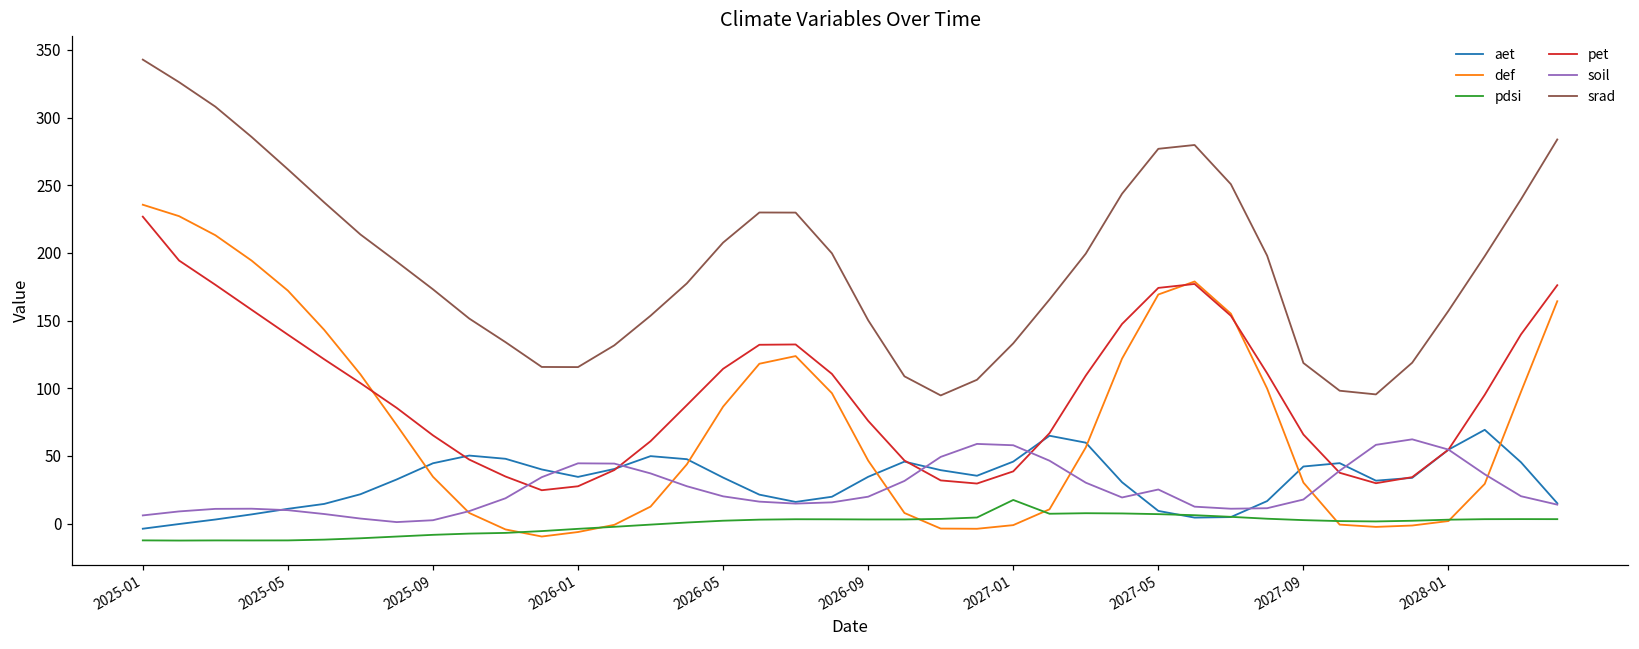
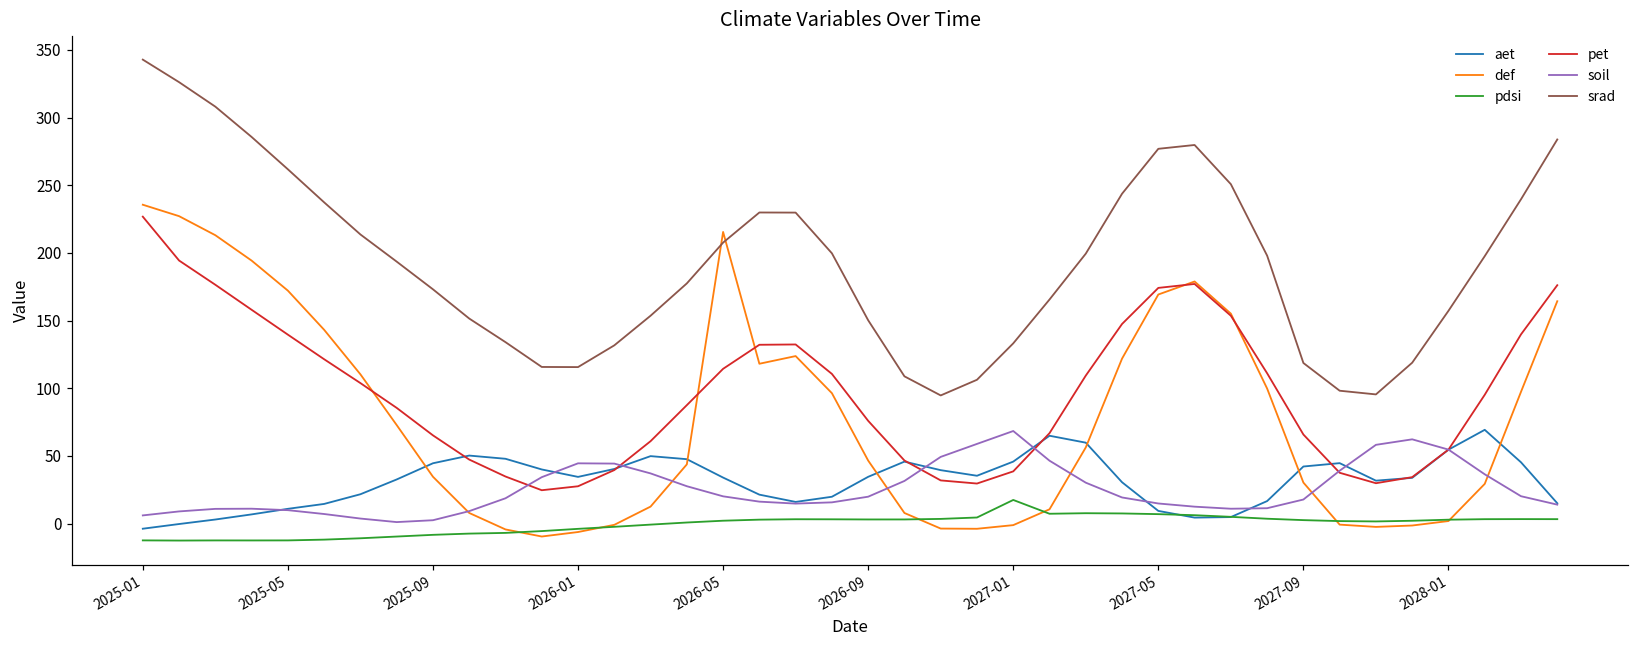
def, 2026-05: 86 -> 216
soil, 2027-01: 58 -> 68
soil, 2027-05: 25 -> 15
